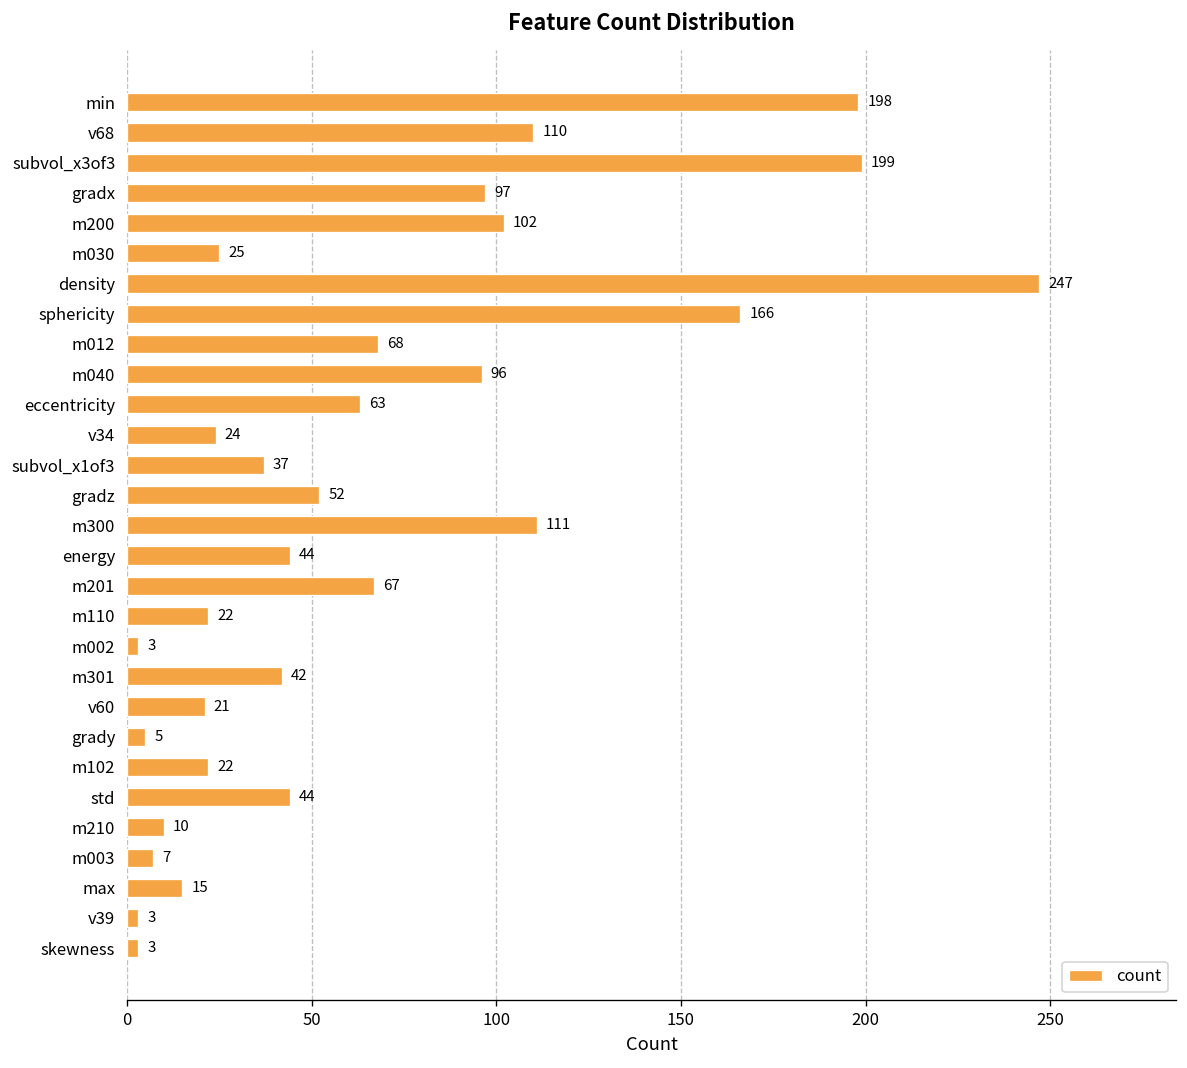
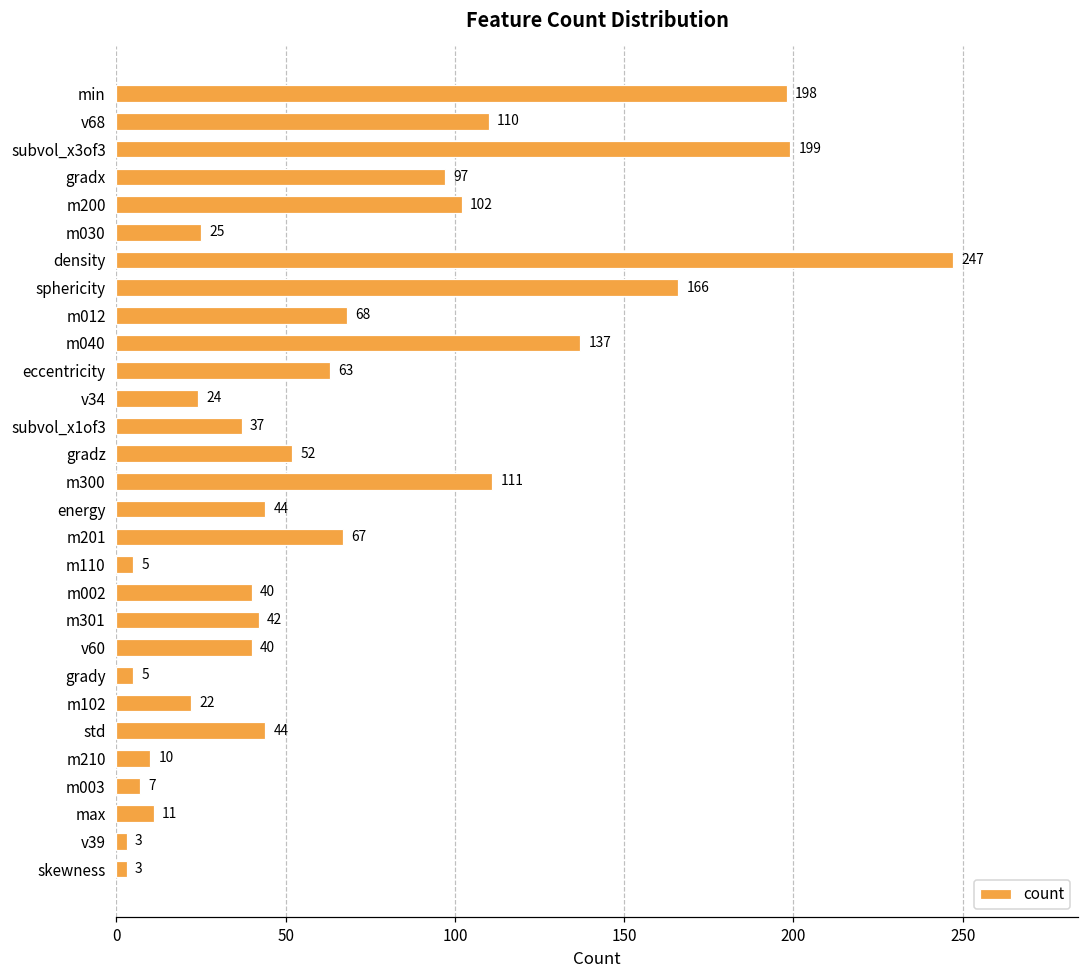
m040: 96 -> 137
m110: 22 -> 5
m002: 3 -> 40
v60: 21 -> 40
max: 15 -> 11
